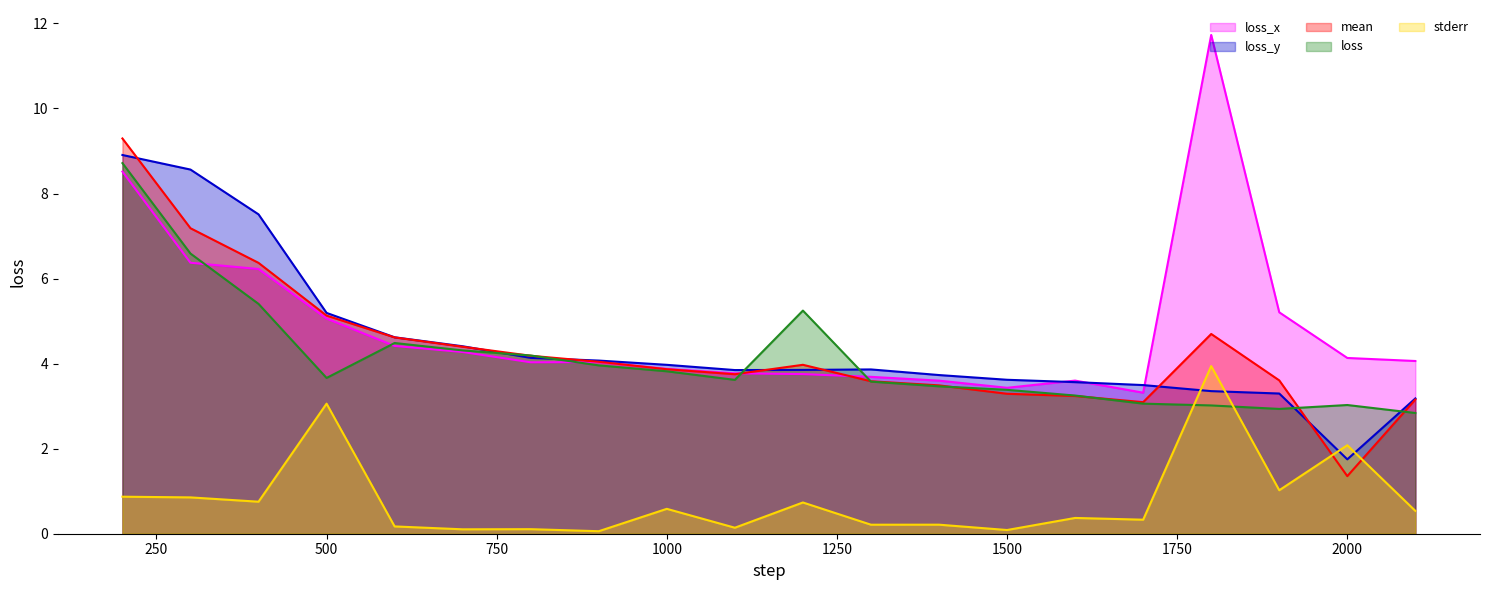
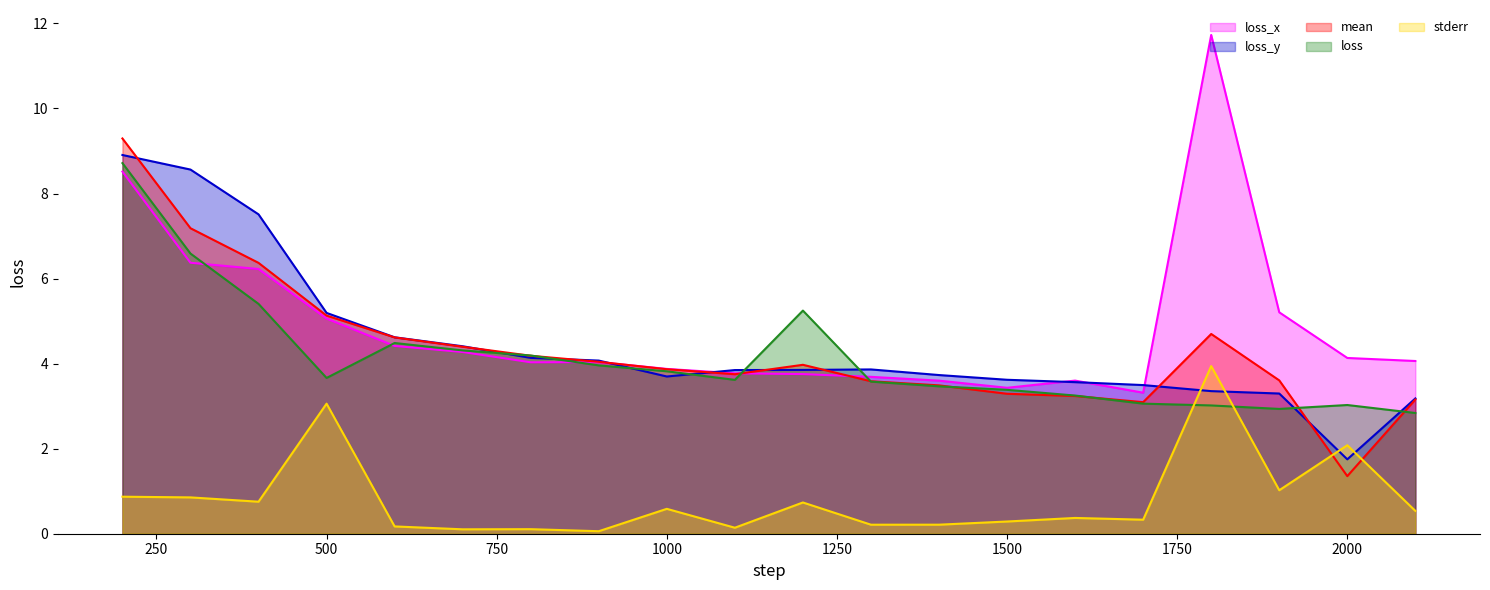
loss_y, 1000: 4.0 -> 3.7
stderr, 1500: 0.1 -> 0.3
